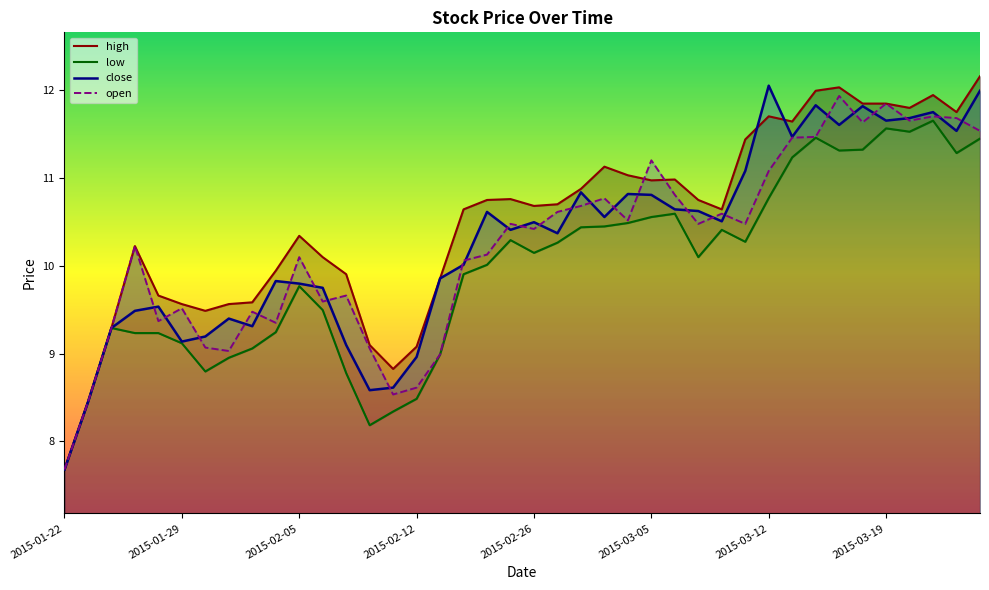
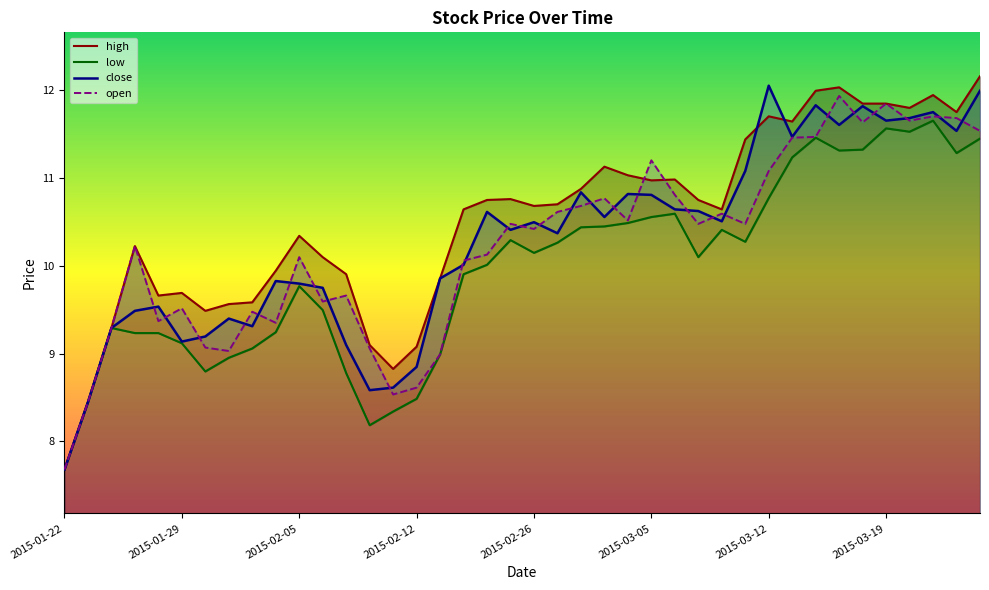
high, 2015-01-29: 9.6 -> 9.7
close, 2015-02-12: 9.0 -> 8.8
